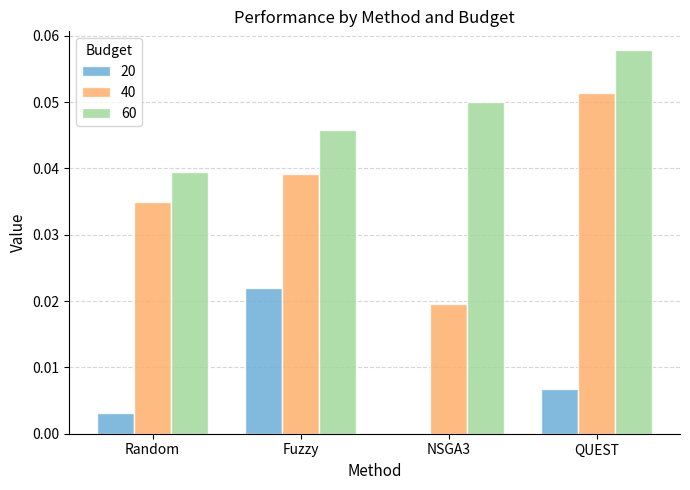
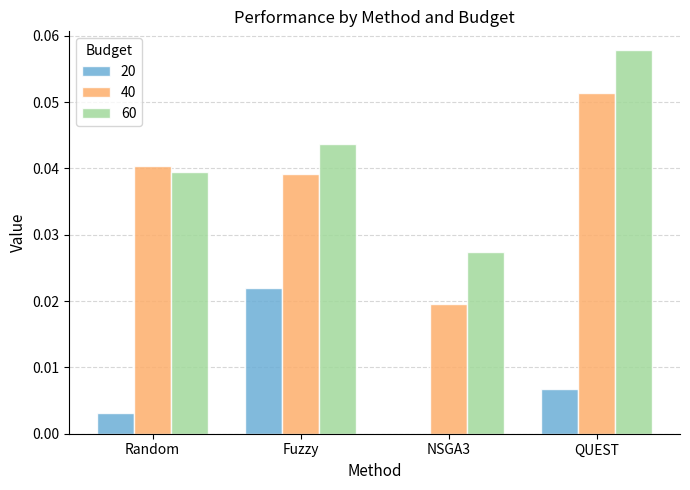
40, Random: 0.035 -> 0.040
60, Fuzzy: 0.046 -> 0.044
60, NSGA3: 0.050 -> 0.027
